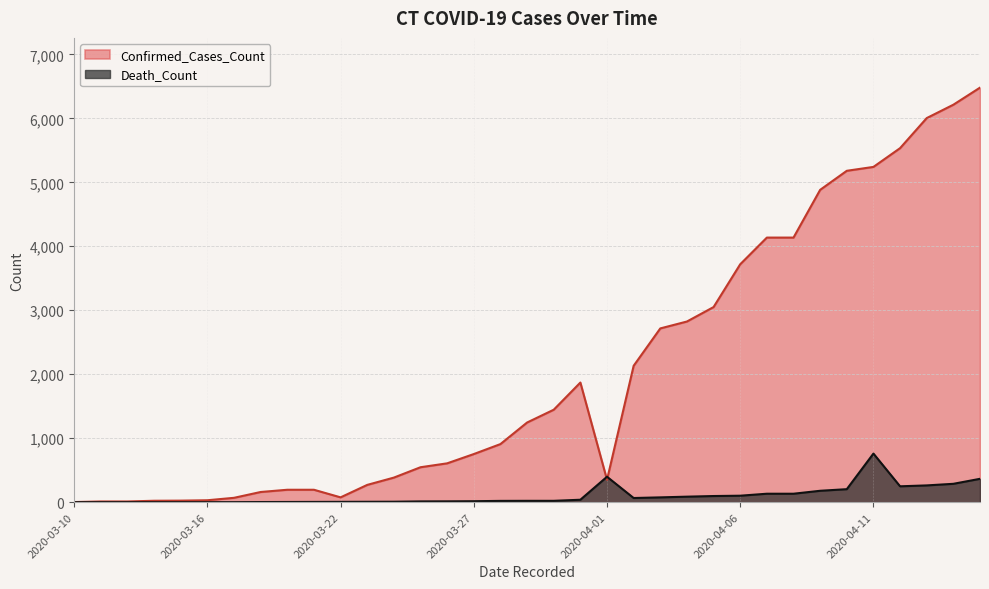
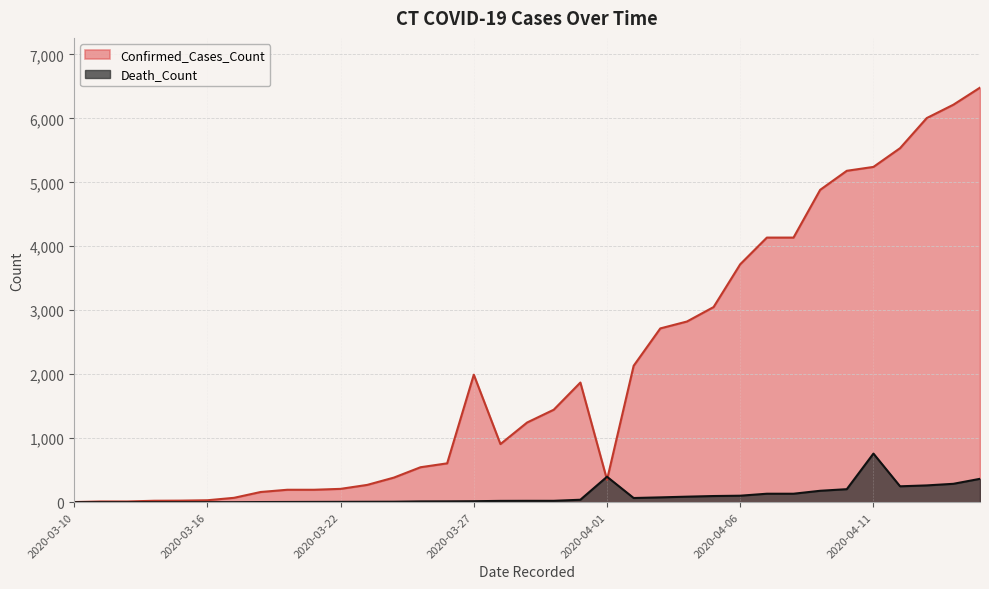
Confirmed_Cases_Count, 2020-03-22: 100 -> 200
Confirmed_Cases_Count, 2020-03-27: 800 -> 2,000
